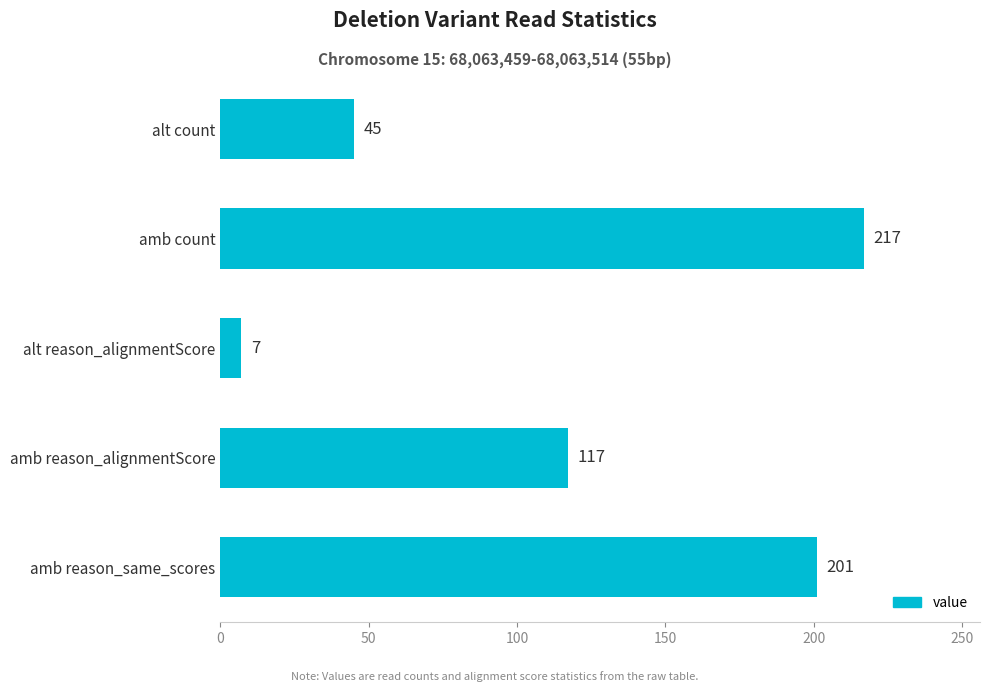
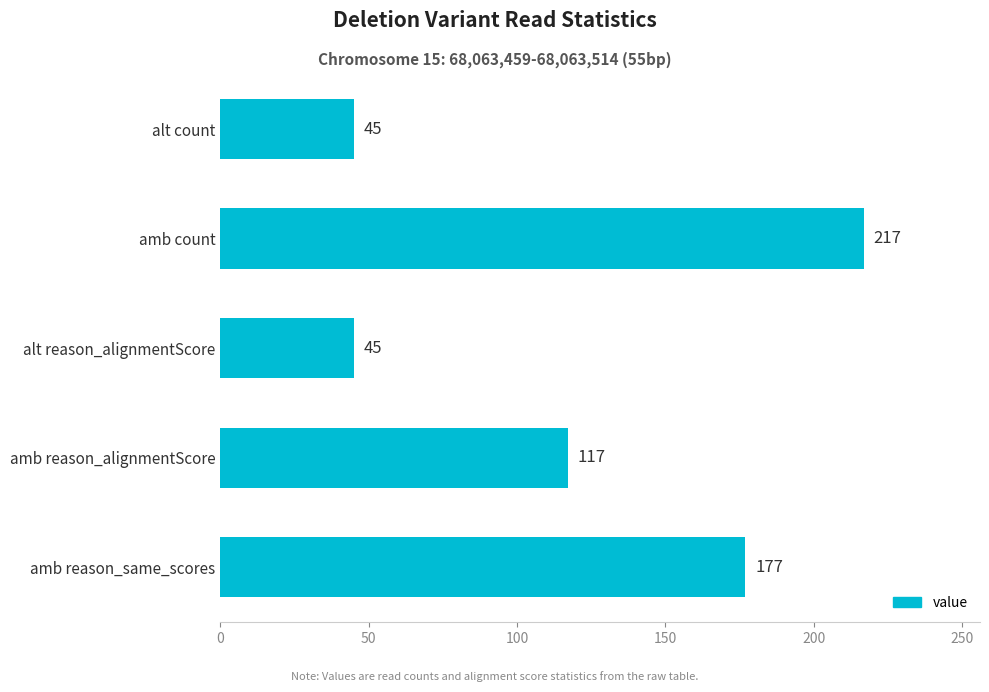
alt reason_alignmentScore: 7 -> 45
amb reason_same_scores: 201 -> 177
